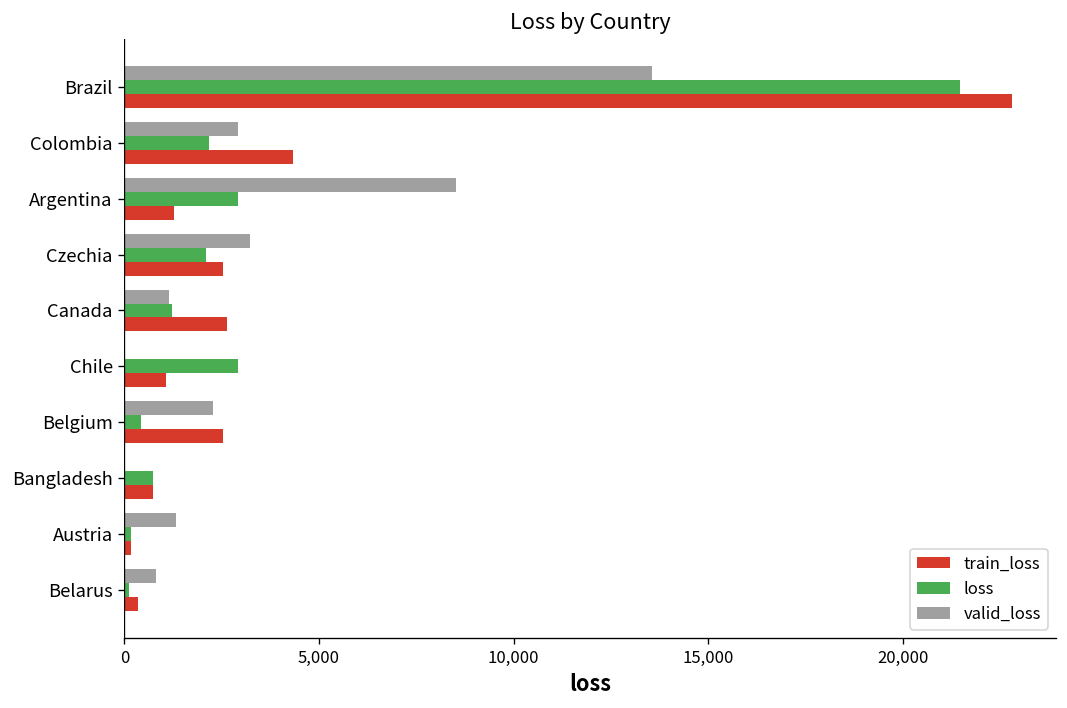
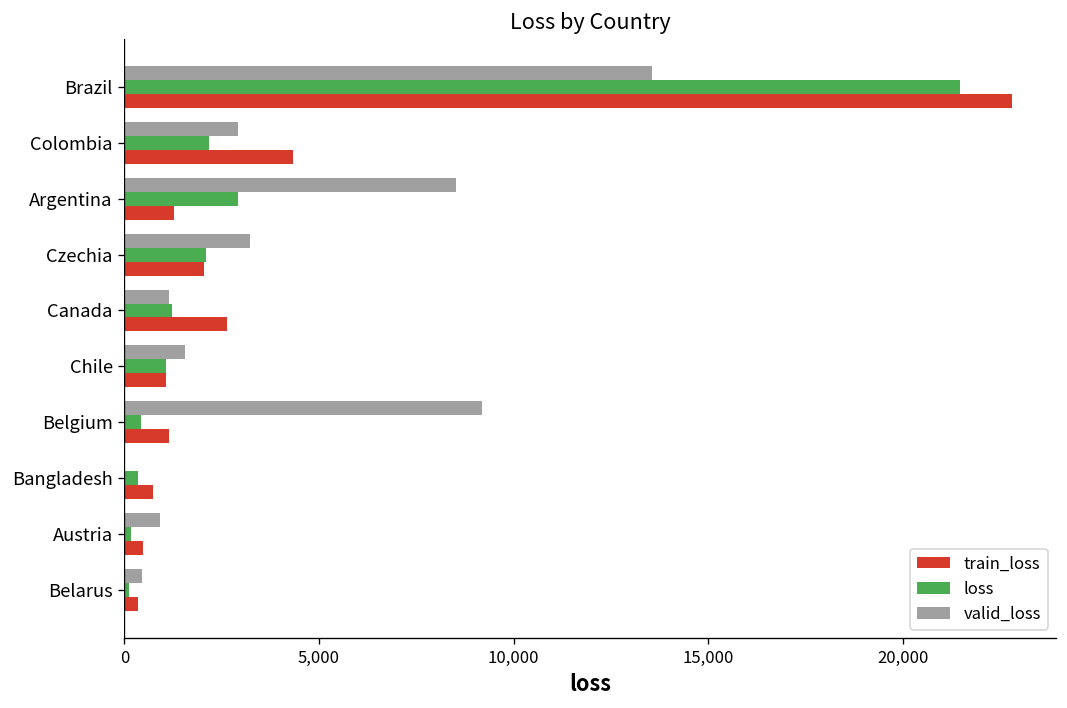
train_loss, Czechia: 2,500 -> 2,100
valid_loss, Chile: 0 -> 1,600
loss, Chile: 2,900 -> 1,100
valid_loss, Belgium: 2,300 -> 9,200
train_loss, Belgium: 2,500 -> 1,100
loss, Bangladesh: 700 -> 400
valid_loss, Austria: 1,300 -> 900
train_loss, Austria: 200 -> 500
valid_loss, Belarus: 800 -> 500
